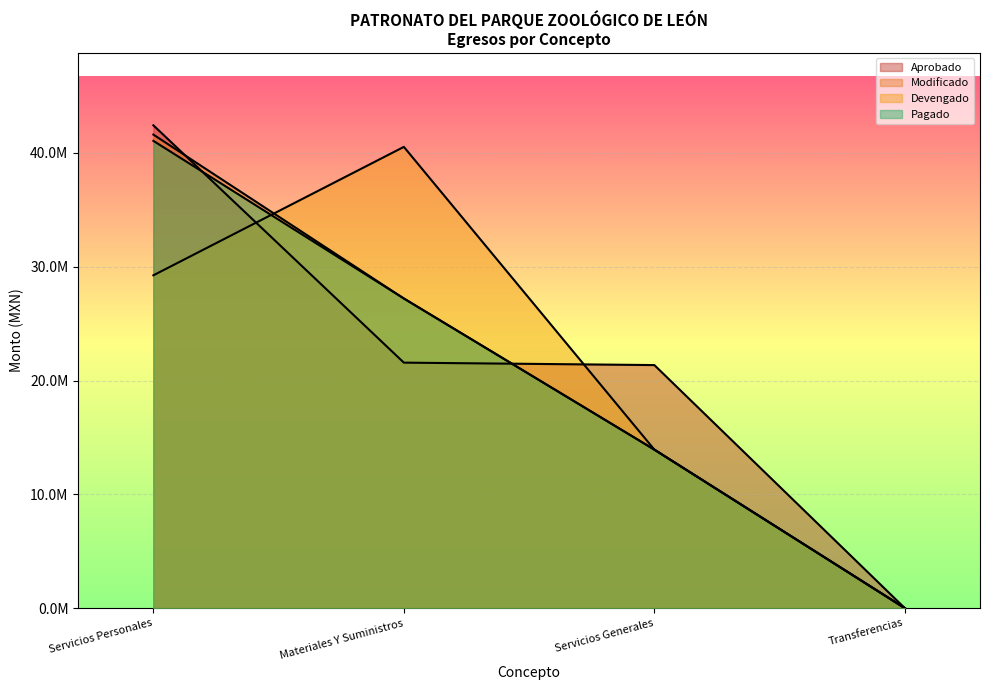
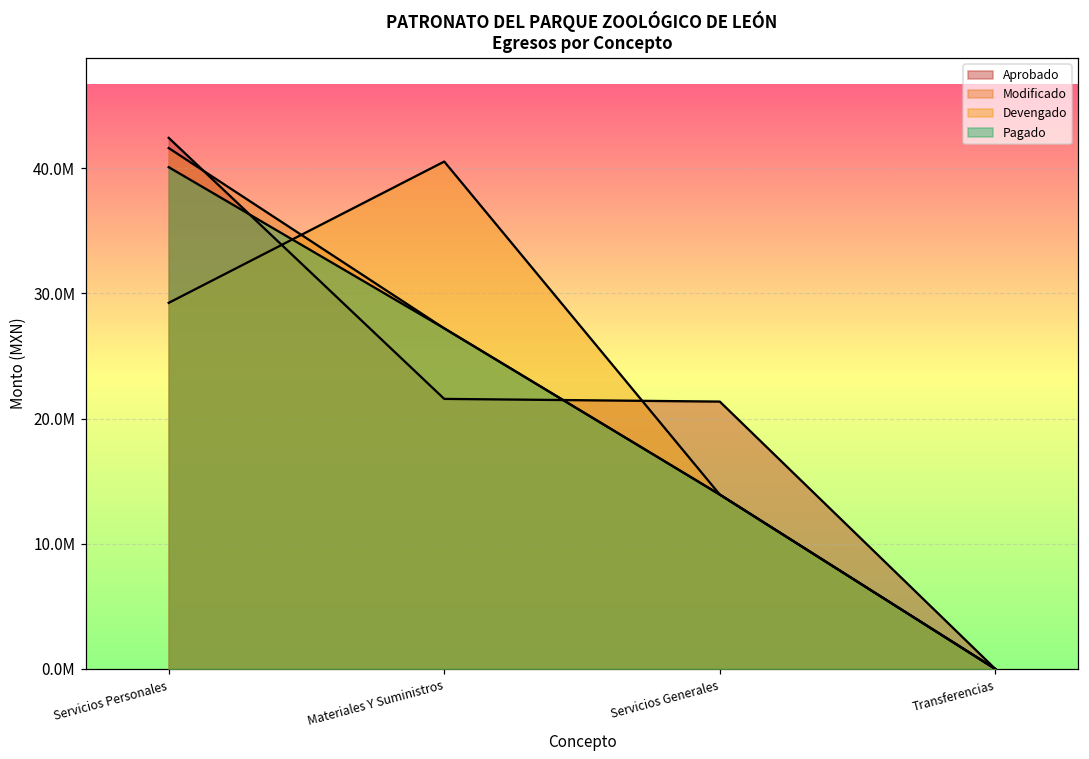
Pagado, Servicios Personales: 41100000 -> 40100000
